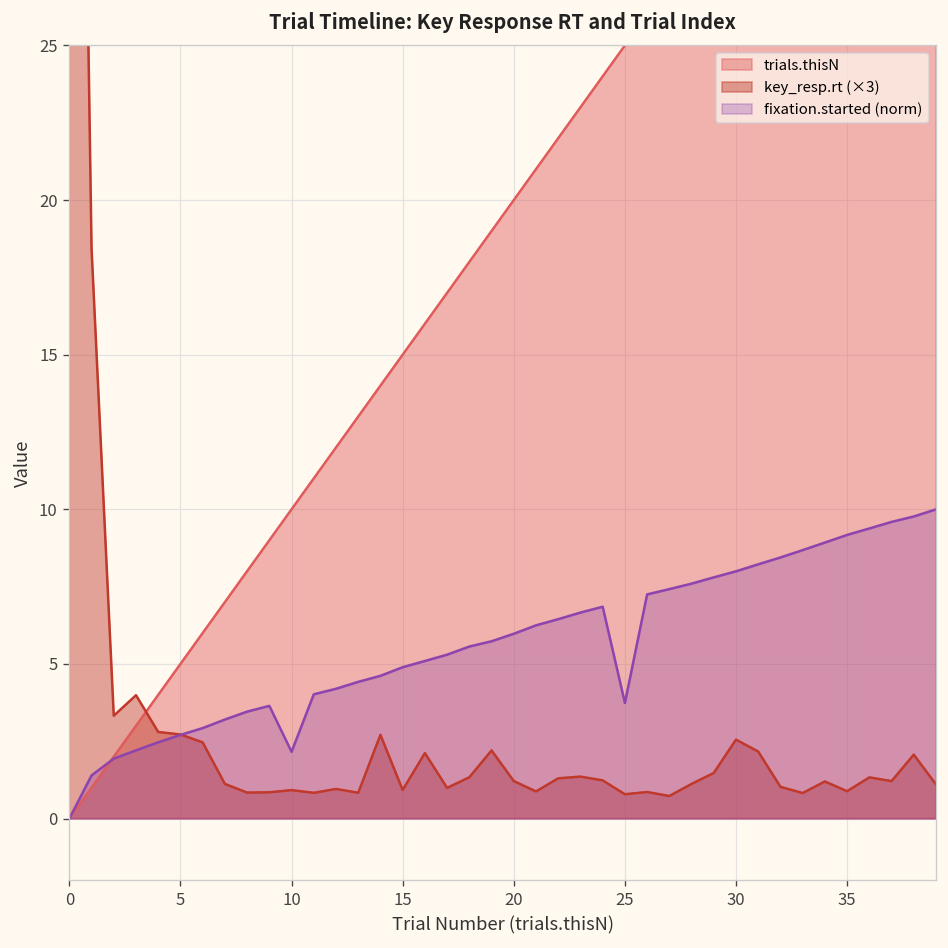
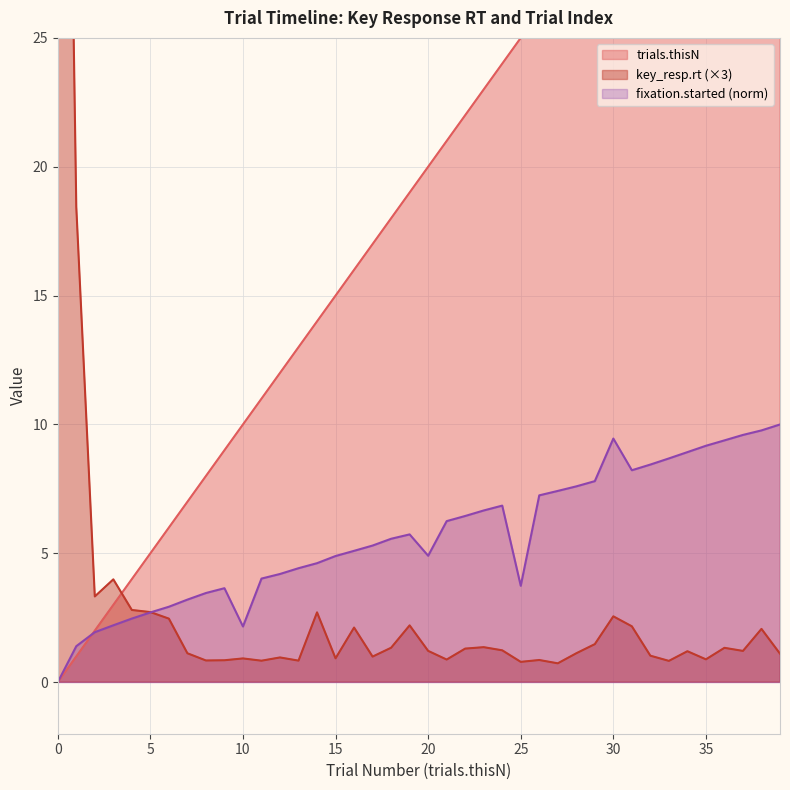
fixation.started (norm), 20: 6.0 -> 4.9
fixation.started (norm), 30: 8.0 -> 9.5
